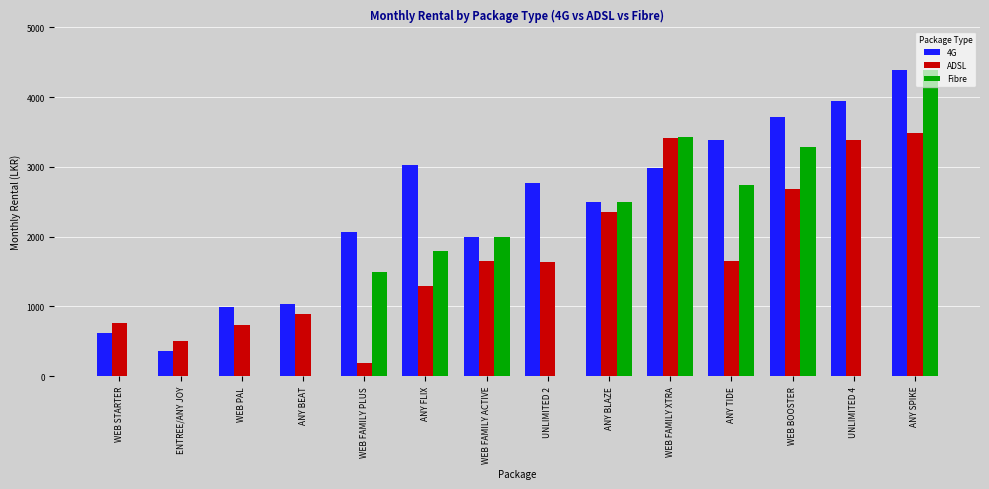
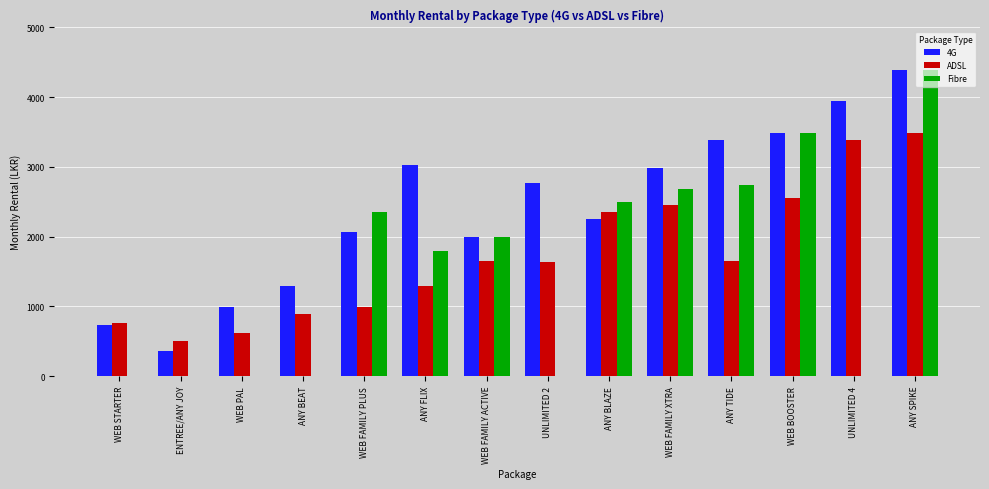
4G, WEB STARTER: 600 -> 700
ADSL, WEB PAL: 700 -> 600
4G, ANY BEAT: 1000 -> 1300
ADSL, WEB FAMILY PLUS: 200 -> 1000
Fibre, WEB FAMILY PLUS: 1500 -> 2400
4G, ANY BLAZE: 2500 -> 2300
ADSL, WEB FAMILY XTRA: 3400 -> 2500
Fibre, WEB FAMILY XTRA: 3400 -> 2700
4G, WEB BOOSTER: 3700 -> 3500
ADSL, WEB BOOSTER: 2700 -> 2600
Fibre, WEB BOOSTER: 3300 -> 3500
